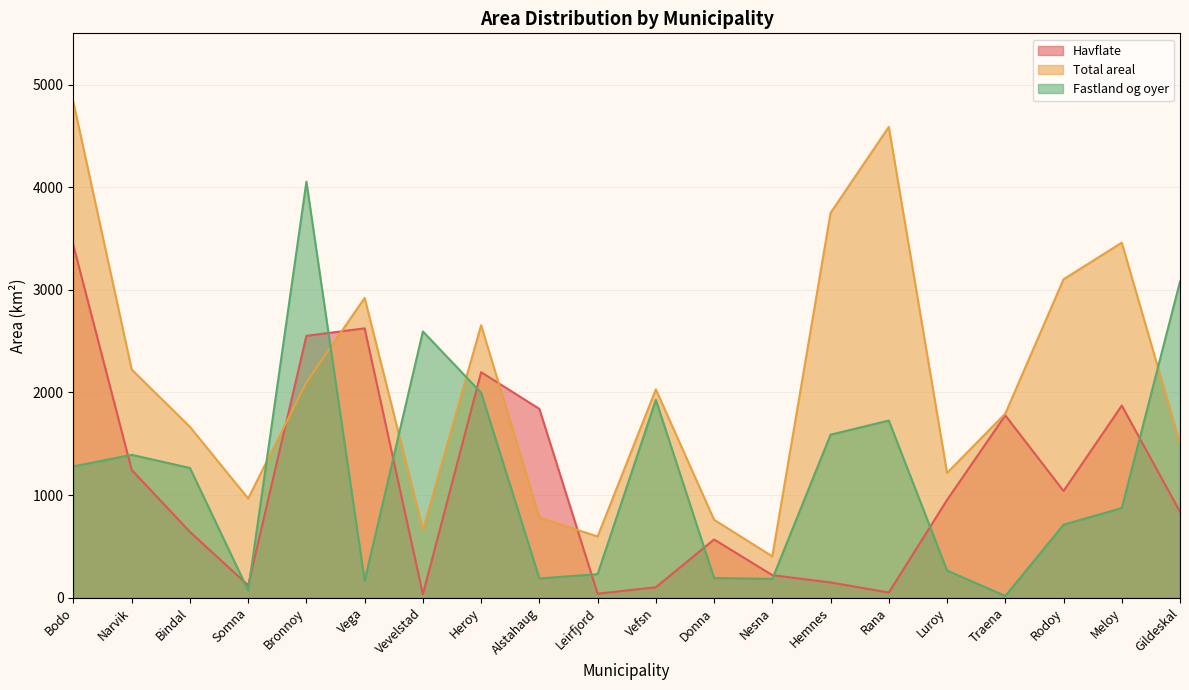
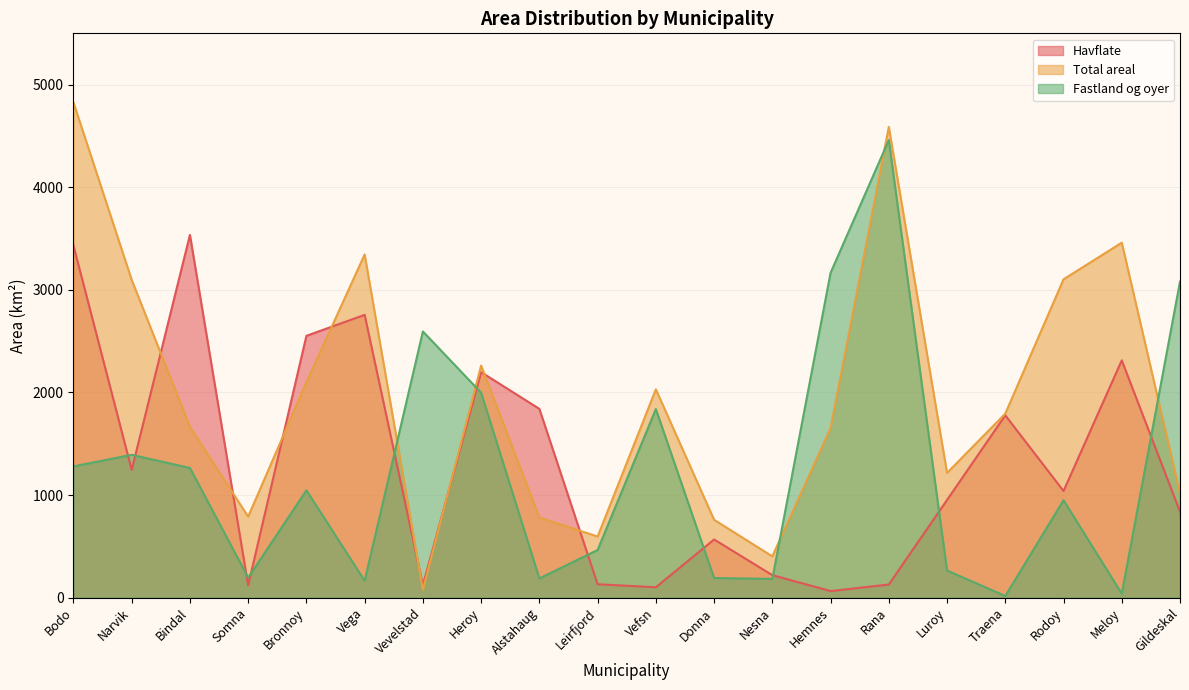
Total areal, Narvik: 2220 -> 3100
Havflate, Bindal: 640 -> 3540
Total areal, Somna: 970 -> 790
Fastland og oyer, Somna: 70 -> 200
Fastland og oyer, Bronnoy: 4050 -> 1050
Havflate, Vega: 2630 -> 2760
Total areal, Vega: 2920 -> 3340
Havflate, Vevelstad: 30 -> 120
Total areal, Vevelstad: 660 -> 80
Total areal, Heroy: 2660 -> 2260
Havflate, Leirfjord: 40 -> 130
Fastland og oyer, Leirfjord: 230 -> 470
Fastland og oyer, Vefsn: 1930 -> 1840
Havflate, Hemnes: 150 -> 60
Total areal, Hemnes: 3750 -> 1650
Fastland og oyer, Hemnes: 1590 -> 3170
Havflate, Rana: 50 -> 130
Fastland og oyer, Rana: 1730 -> 4460
Fastland og oyer, Rodoy: 710 -> 950
Havflate, Meloy: 1870 -> 2310
Fastland og oyer, Meloy: 870 -> 40
Total areal, Gildeskal: 1500 -> 1020
